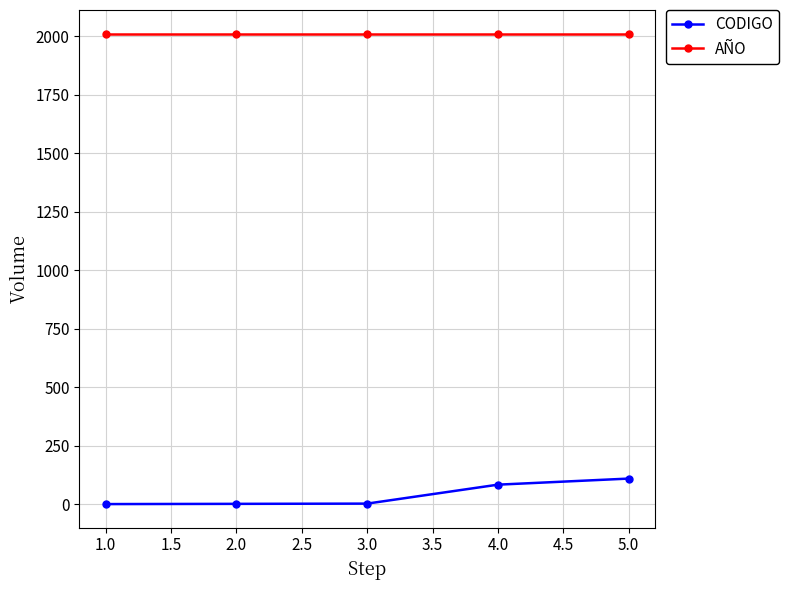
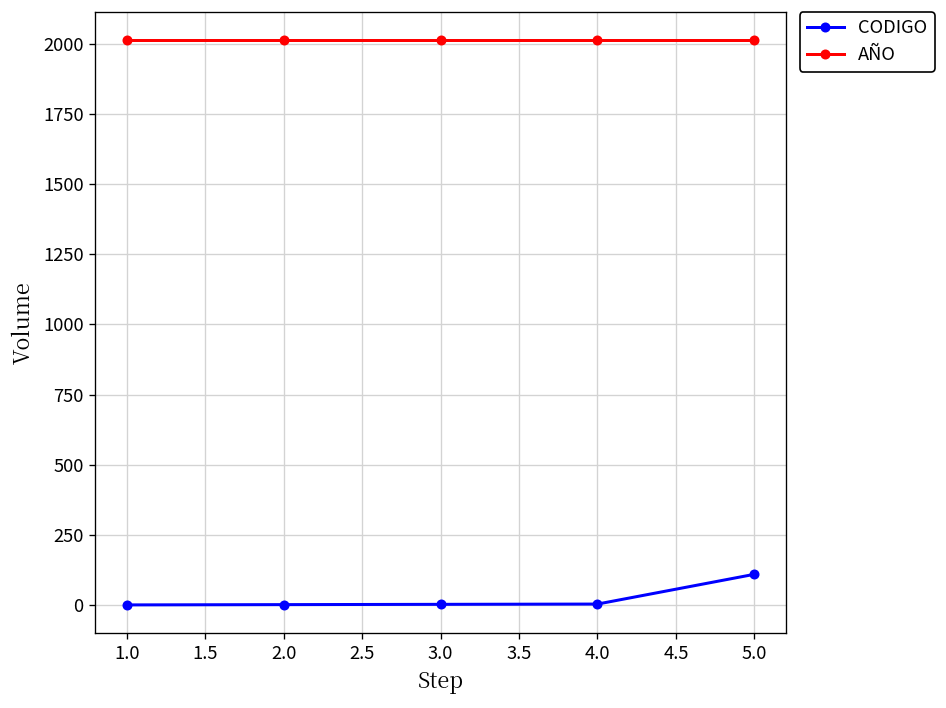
CODIGO, 4.0: 80 -> 0
